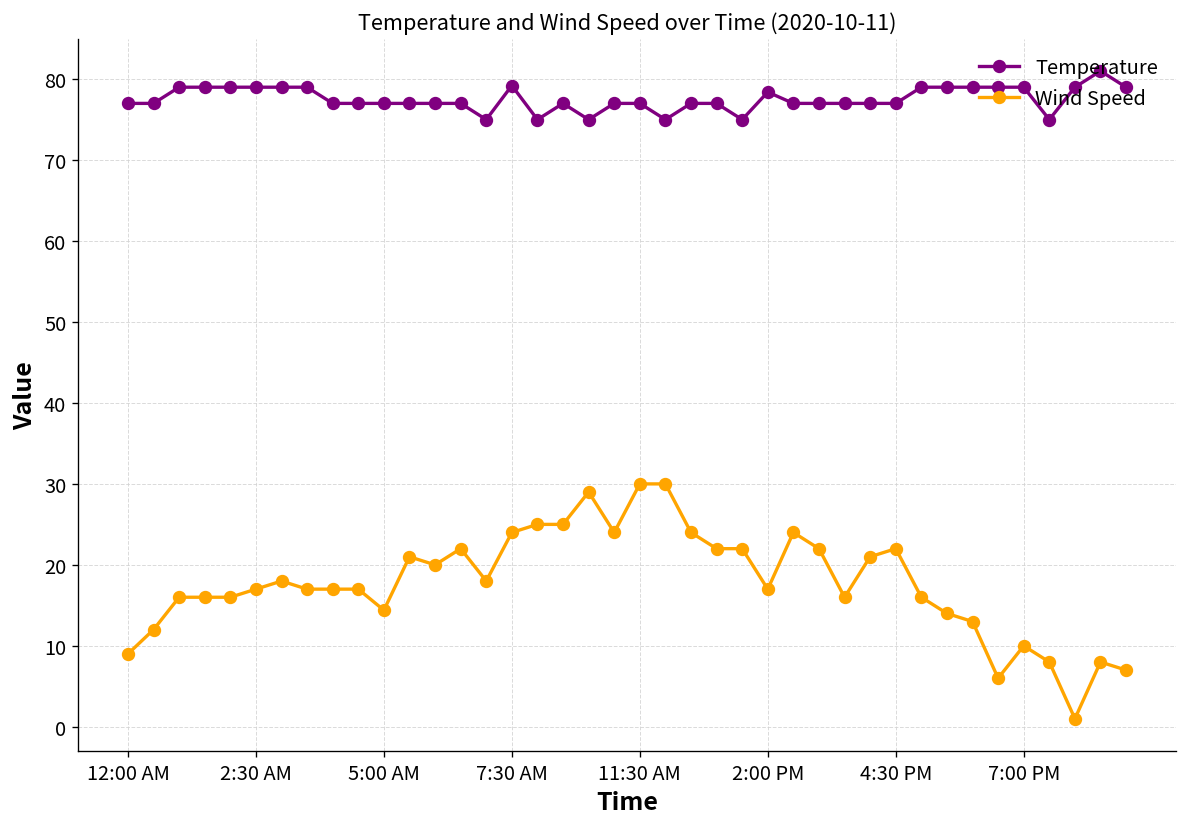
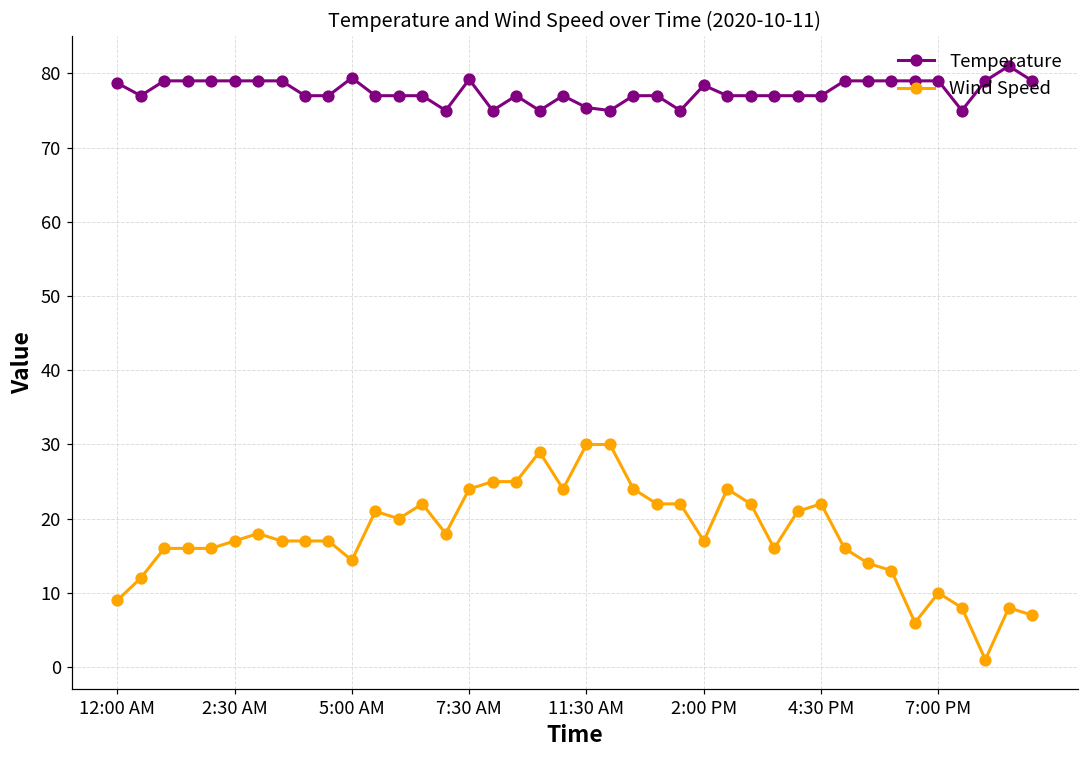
Temperature, 12:00 AM: 77 -> 79
Temperature, 5:00 AM: 77 -> 79
Temperature, 11:30 AM: 77 -> 75
